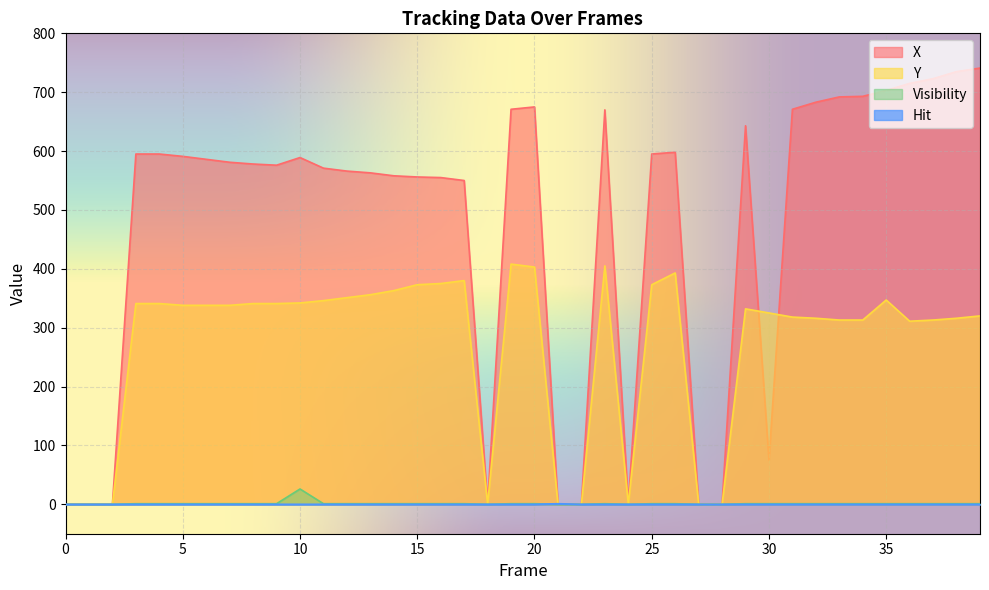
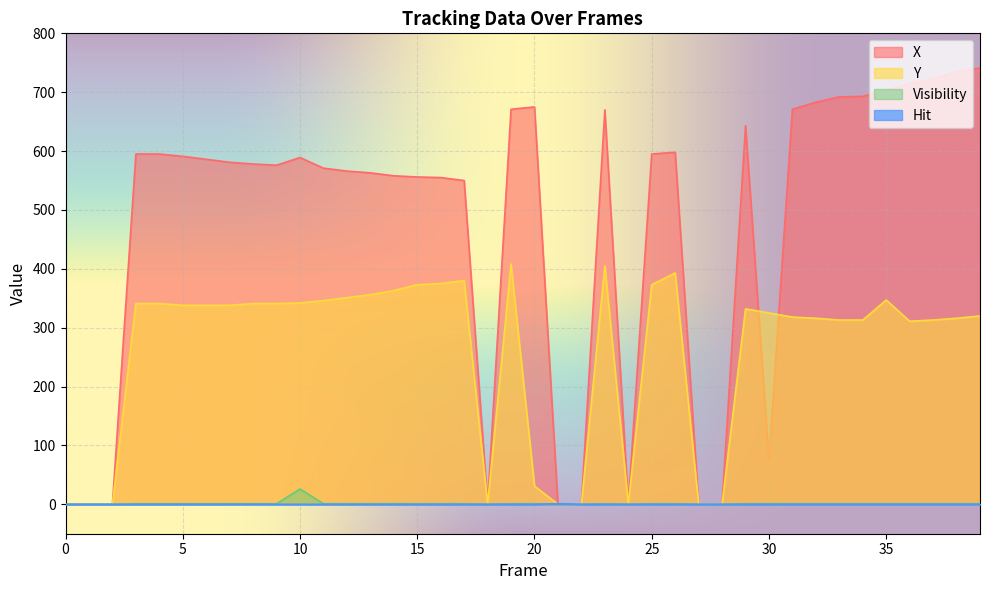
Y, 20: 400 -> 30
